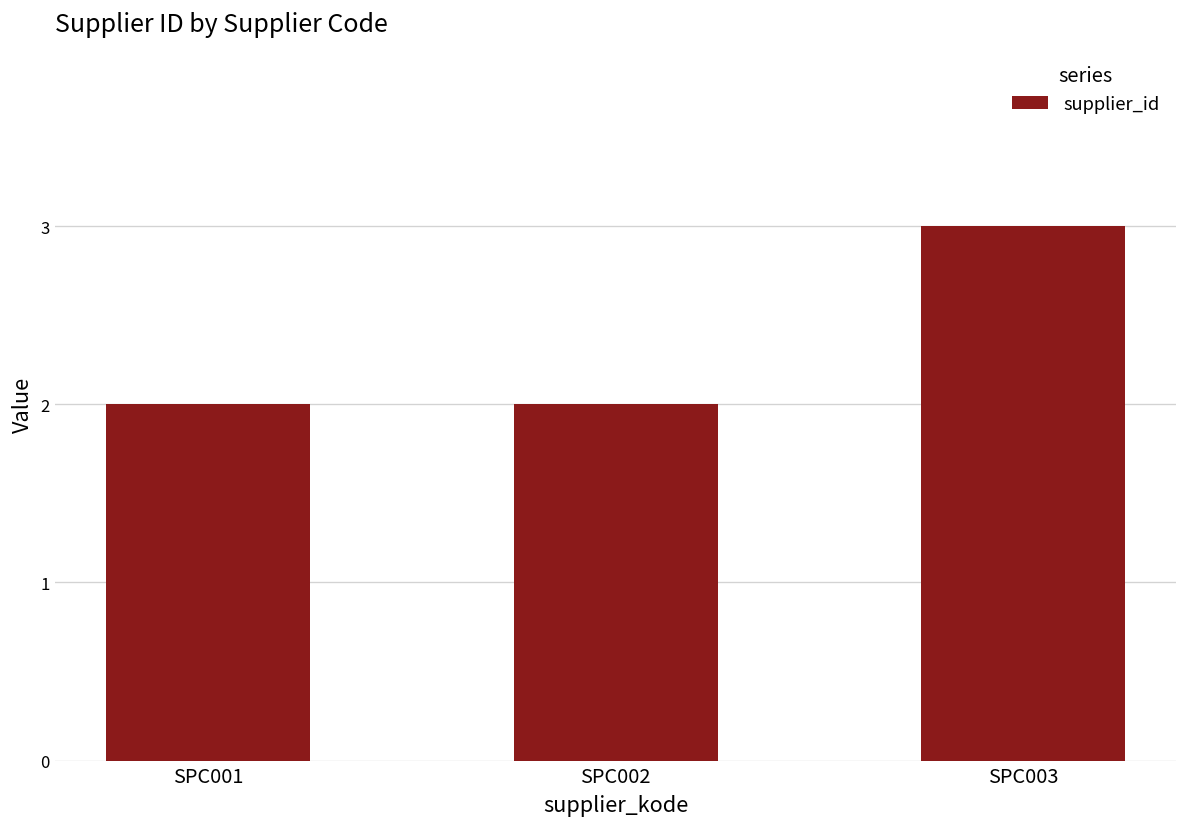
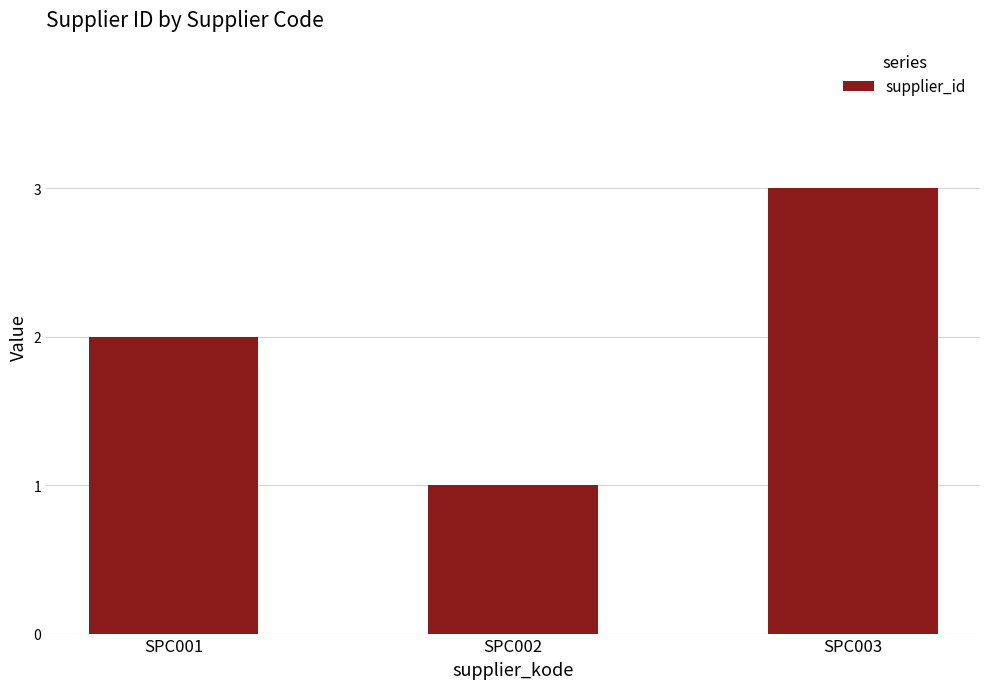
SPC002: 2 -> 1
